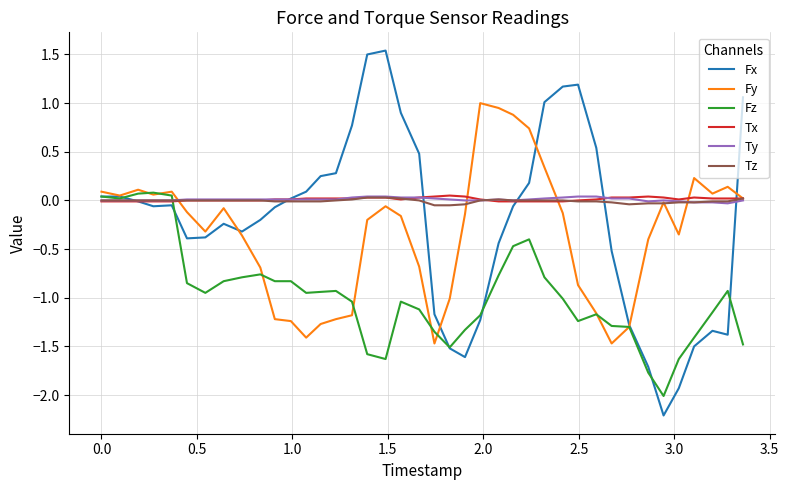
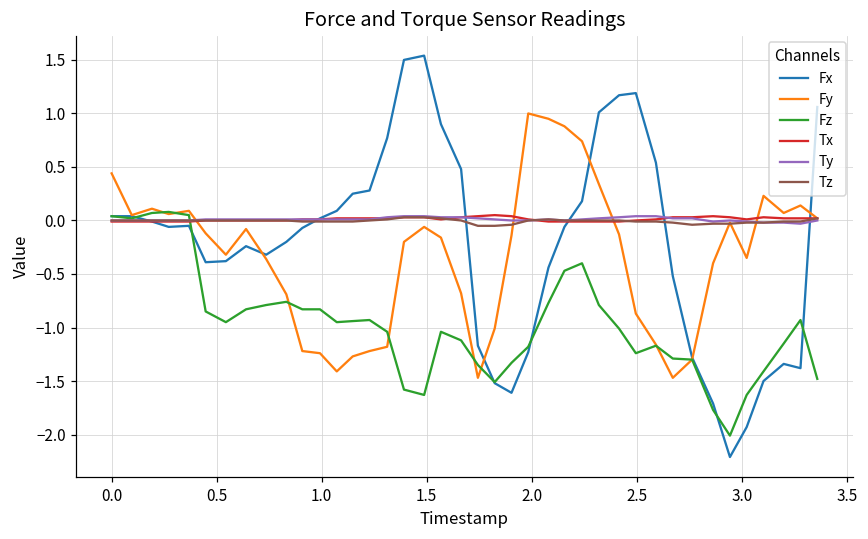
Fy, 0.0: 0.1 -> 0.4
